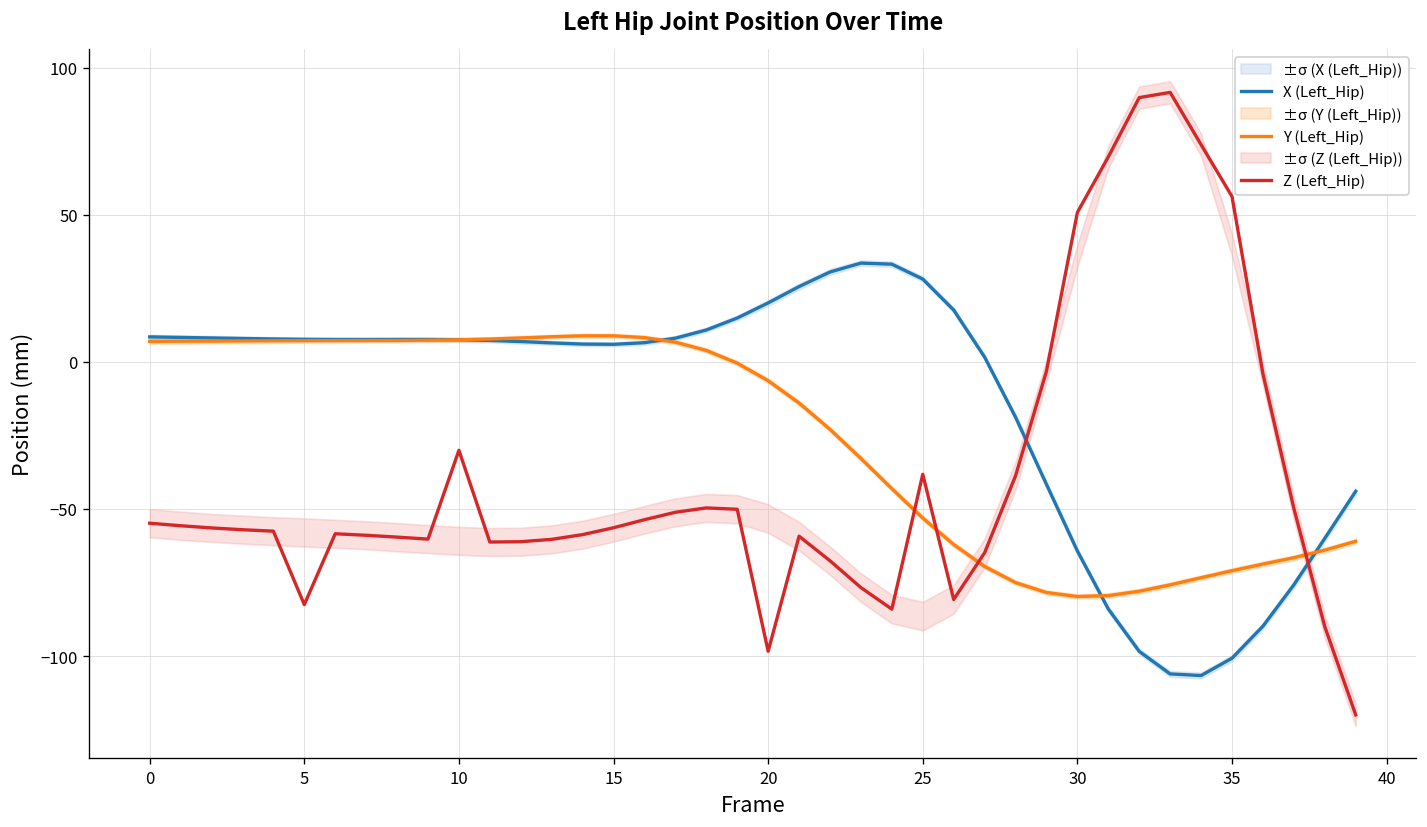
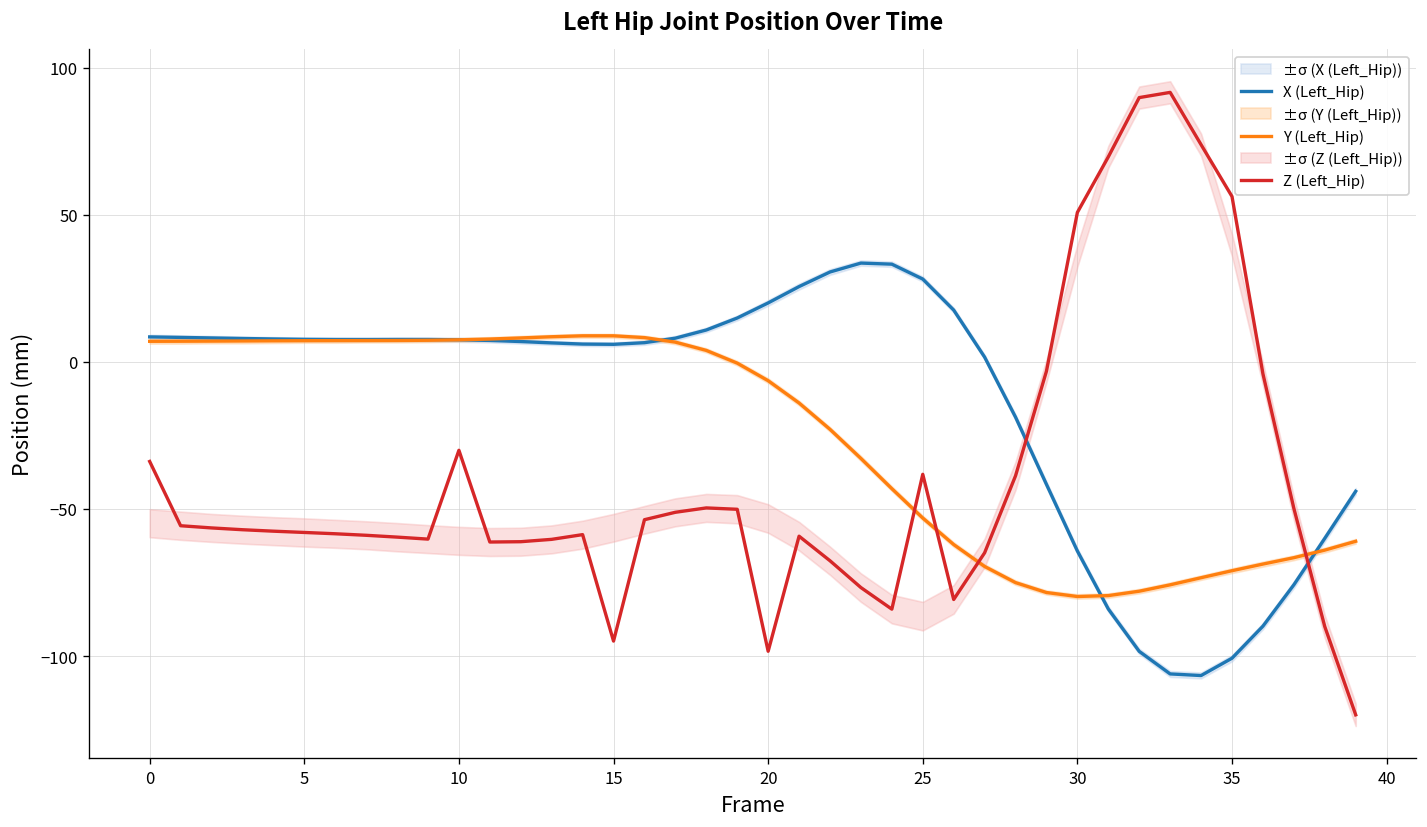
Z (Left_Hip), 0: -55 -> -34
Z (Left_Hip), 5: -83 -> -58
Z (Left_Hip), 15: -56 -> -95
